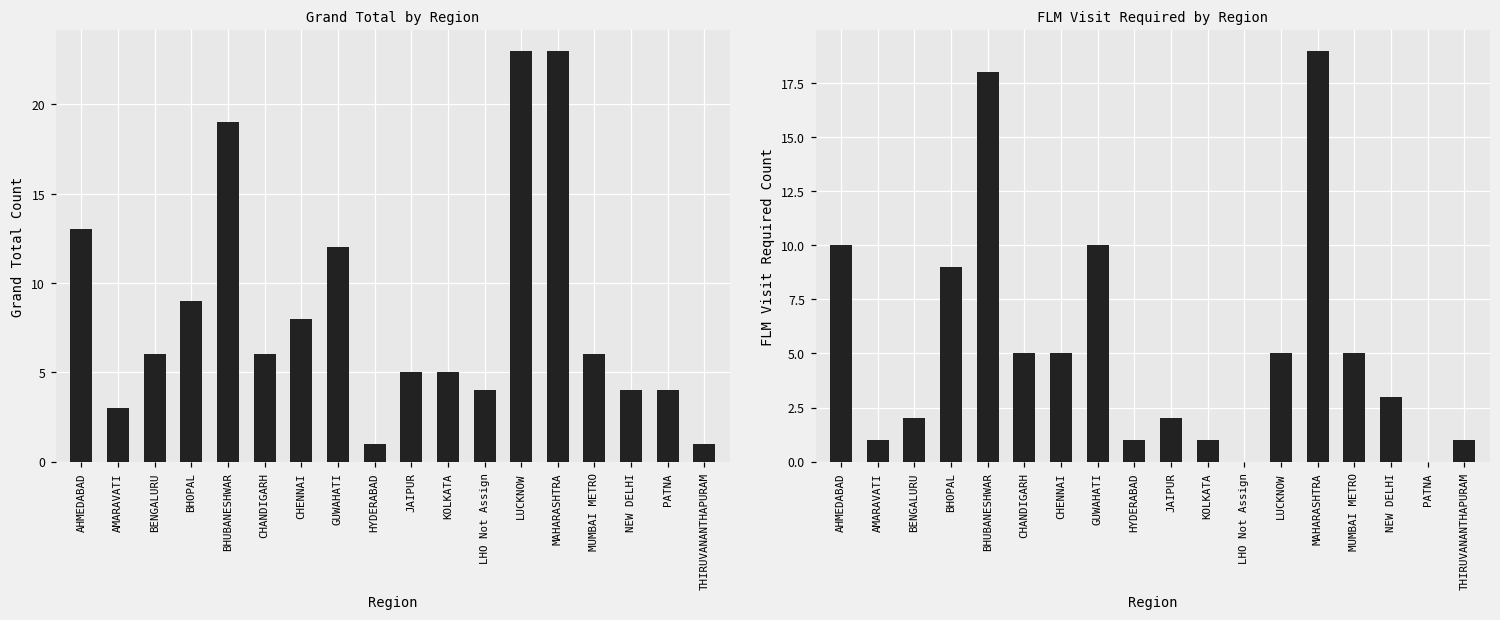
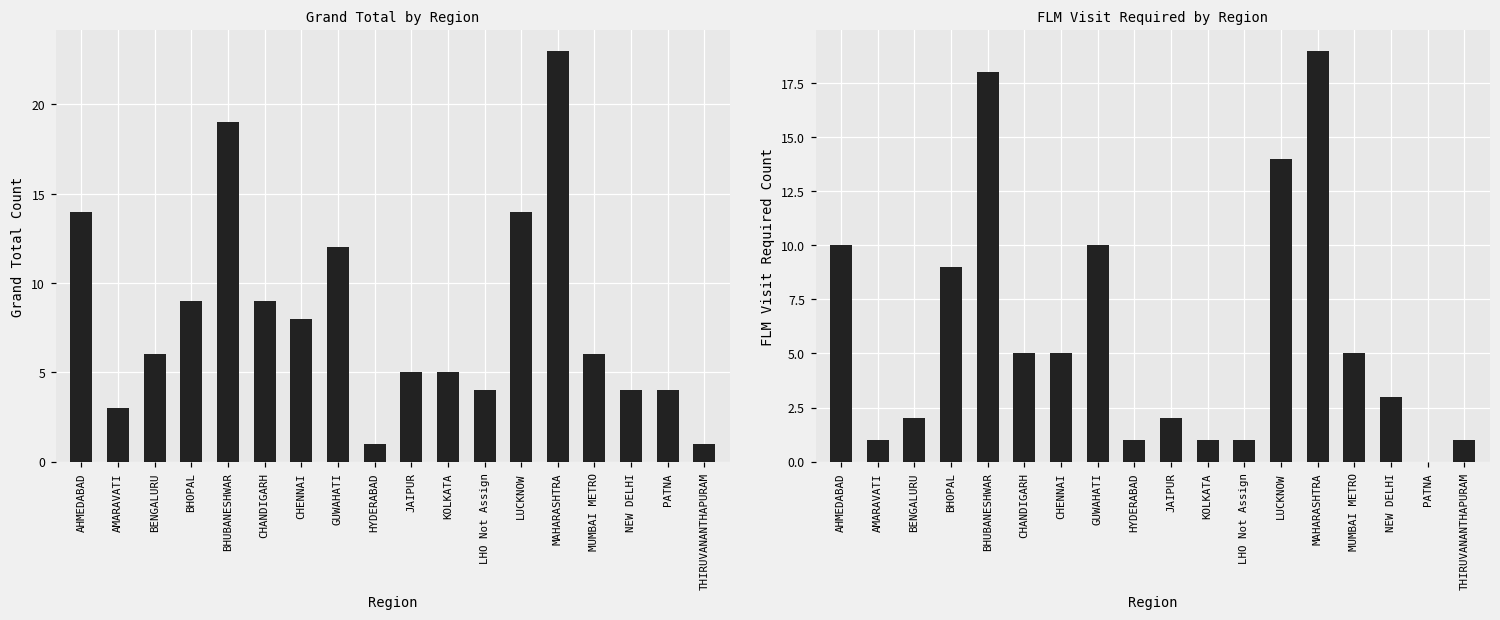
Grand Total by Region, AHMEDABAD: 13 -> 14
Grand Total by Region, CHANDIGARH: 6 -> 9
Grand Total by Region, LUCKNOW: 23 -> 14
FLM Visit Required by Region, LHO Not Assign: 0 -> 1
FLM Visit Required by Region, LUCKNOW: 5 -> 14
